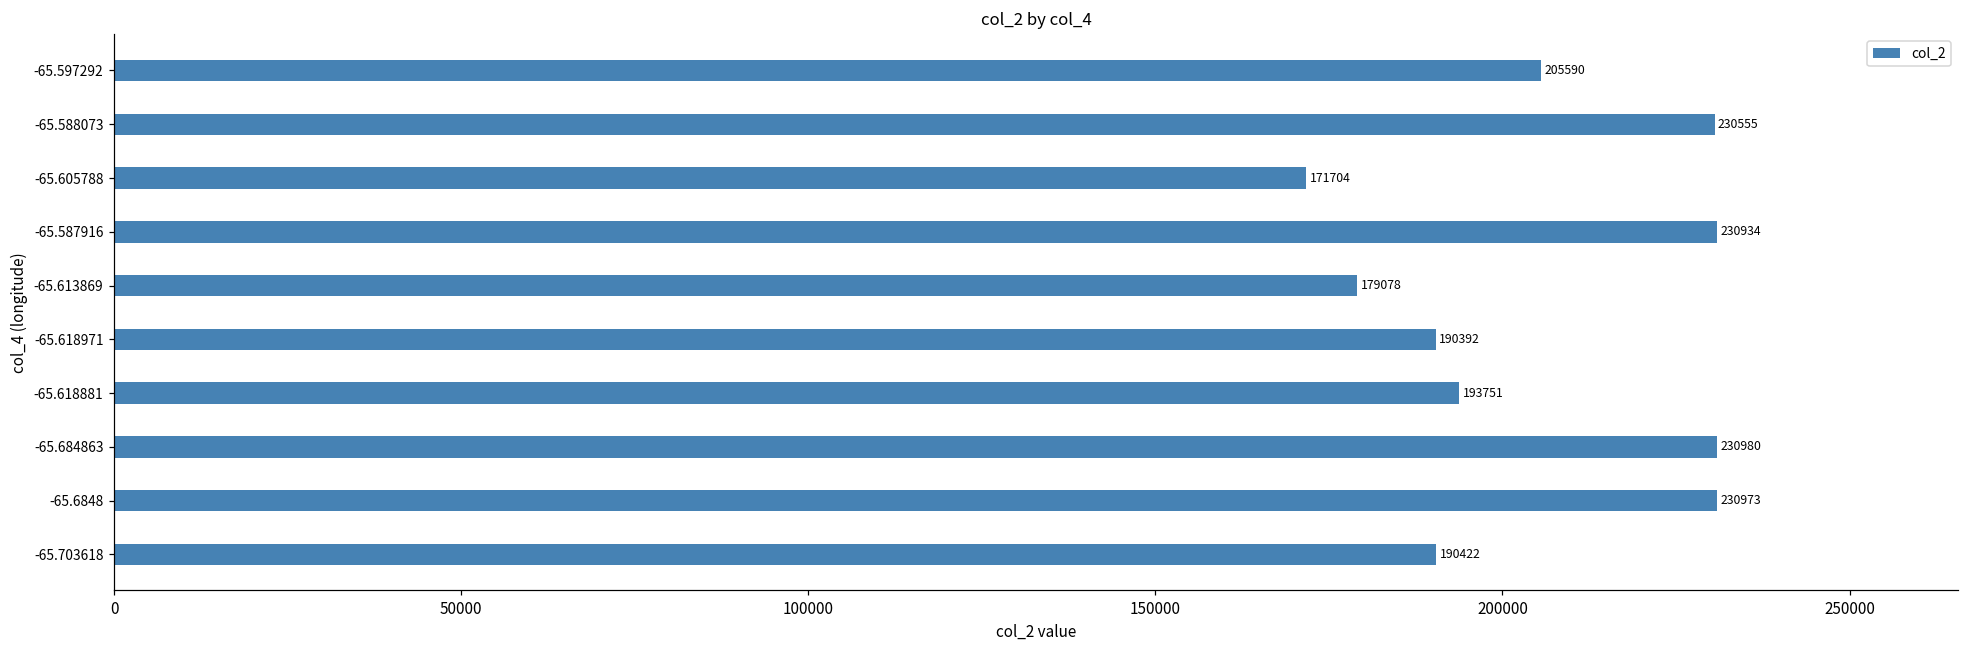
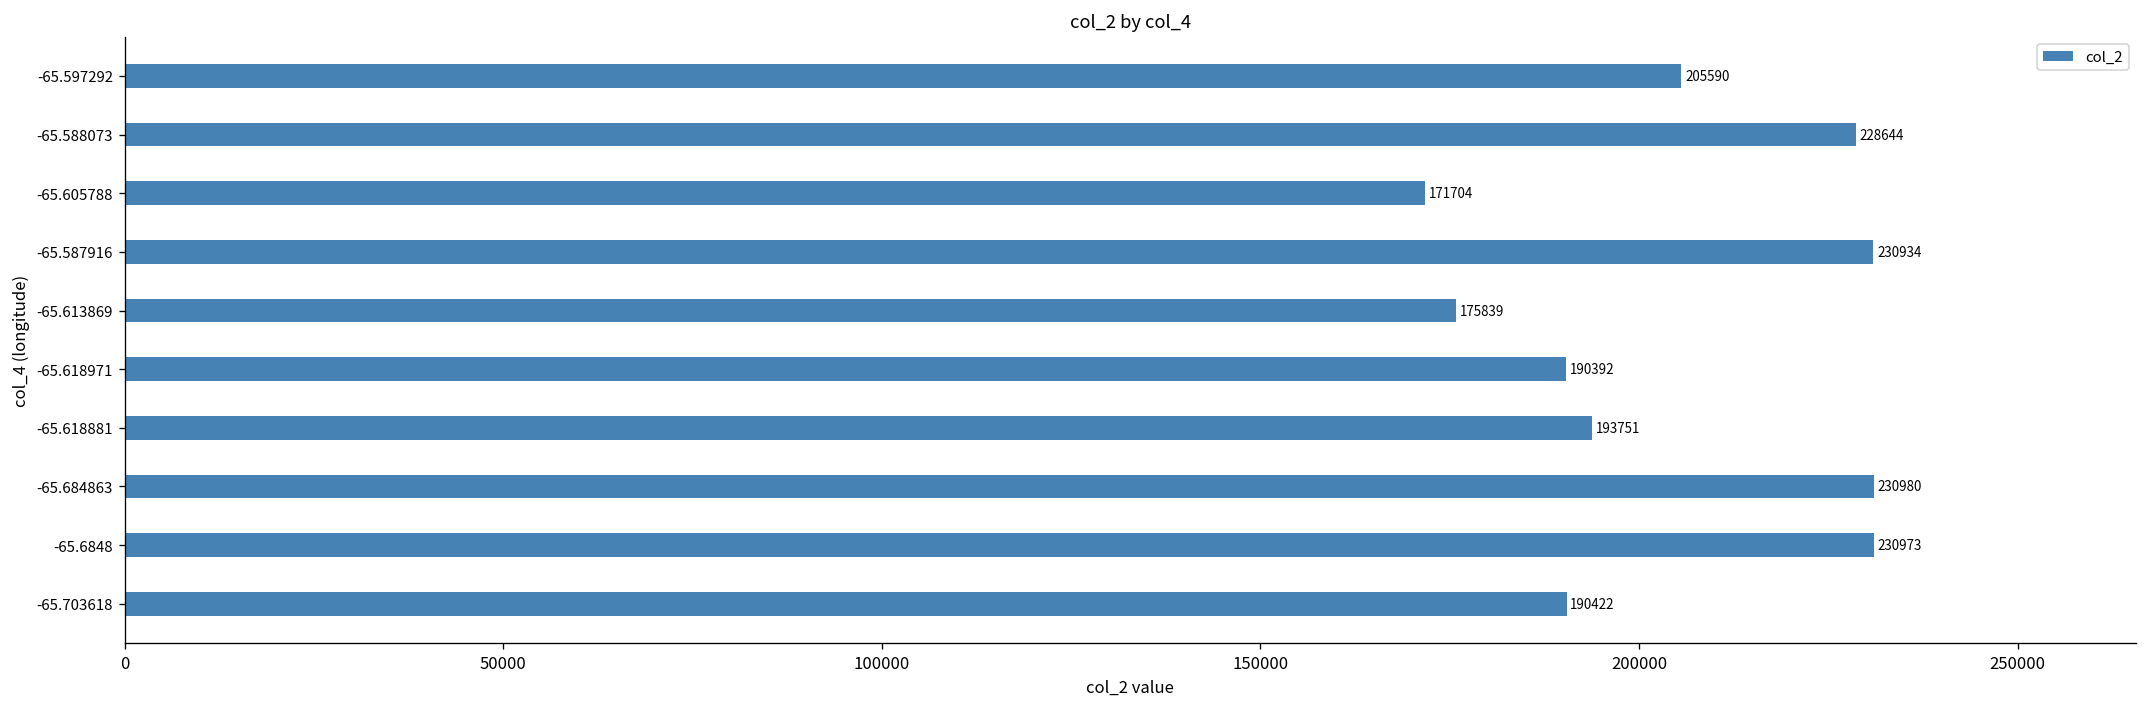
-65.588073: 230555 -> 228644
-65.613869: 179078 -> 175839
